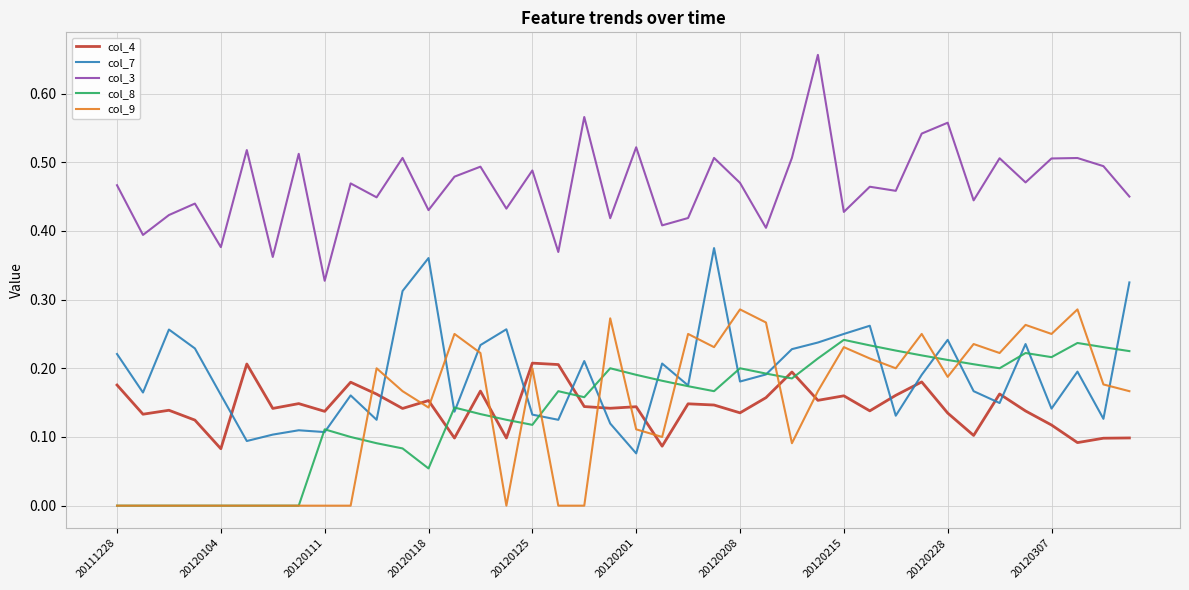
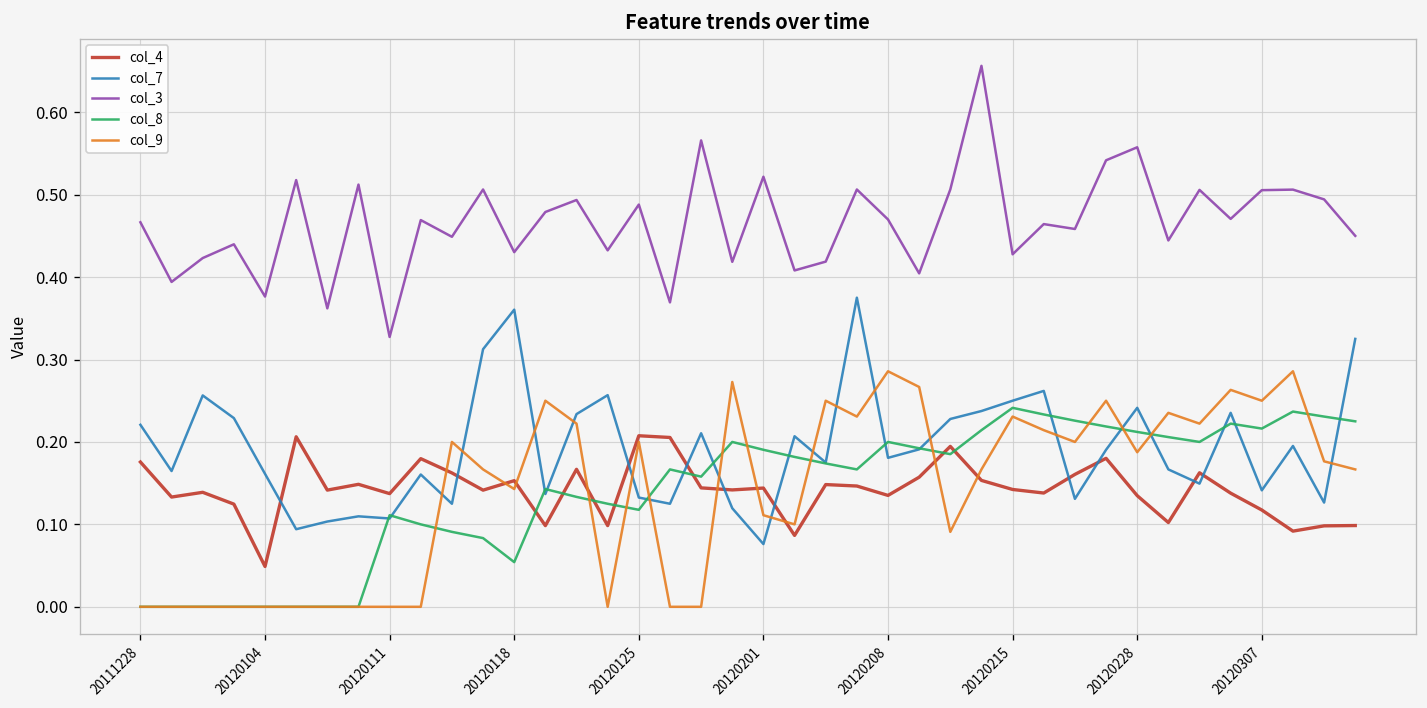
col_4, 20120104: 0.08 -> 0.05
col_4, 20120215: 0.16 -> 0.14
